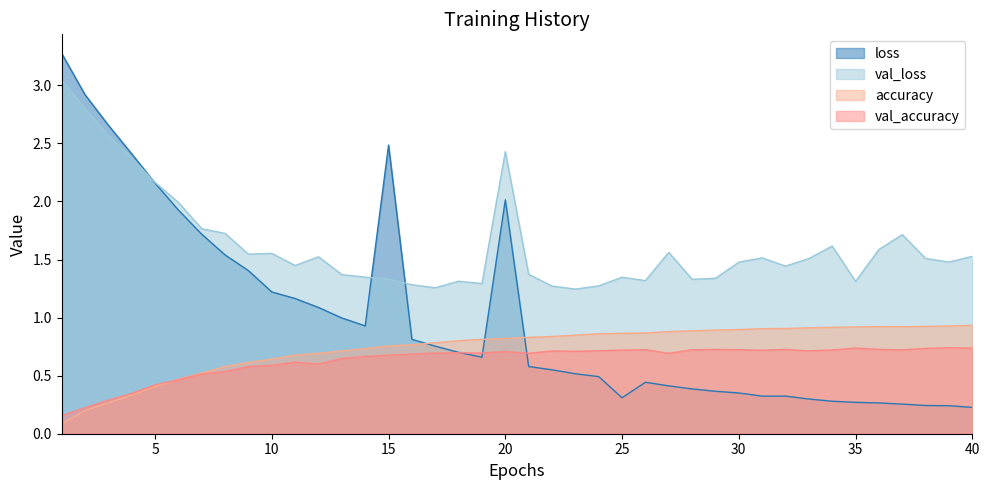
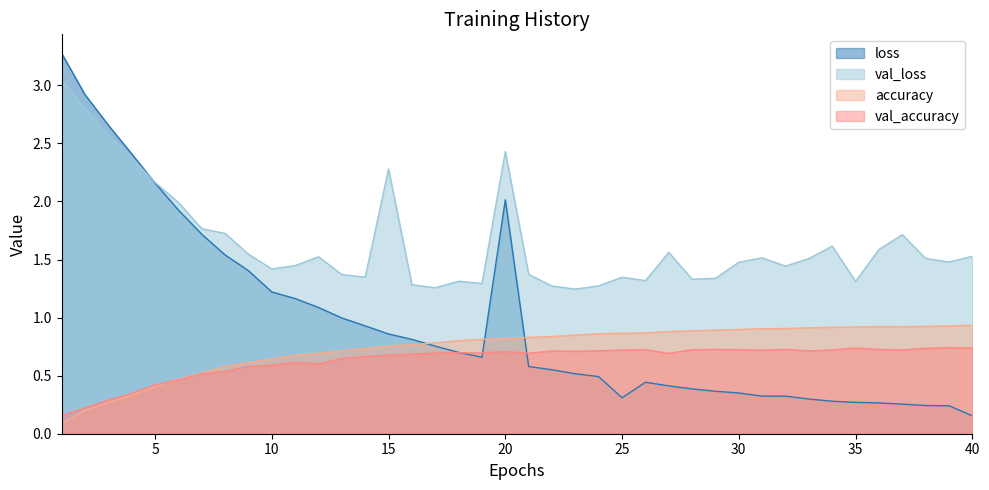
val_loss, 10: 1.55 -> 1.42
loss, 15: 2.48 -> 0.86
val_loss, 15: 1.33 -> 2.28
loss, 40: 0.23 -> 0.15
